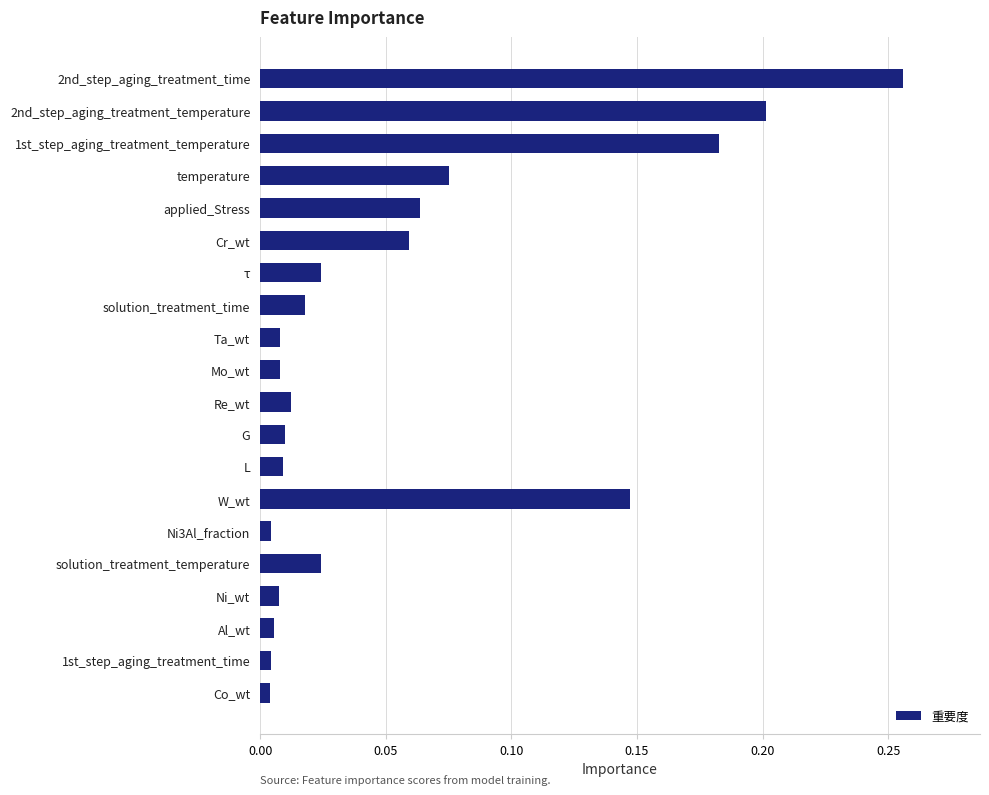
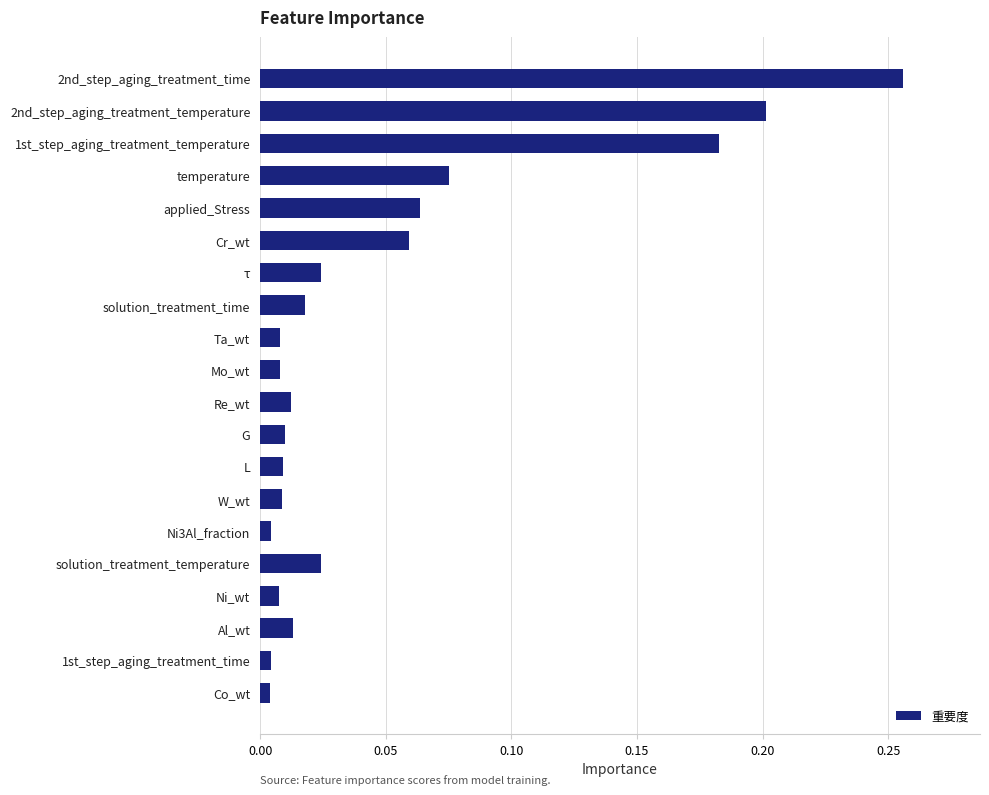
W_wt: 0.147 -> 0.009
Al_wt: 0.005 -> 0.013
